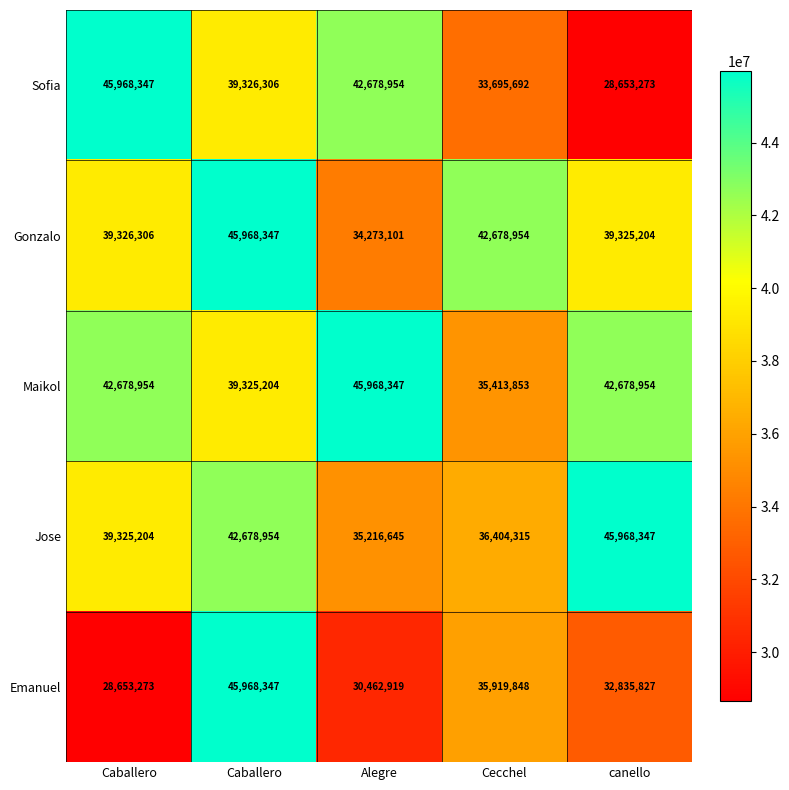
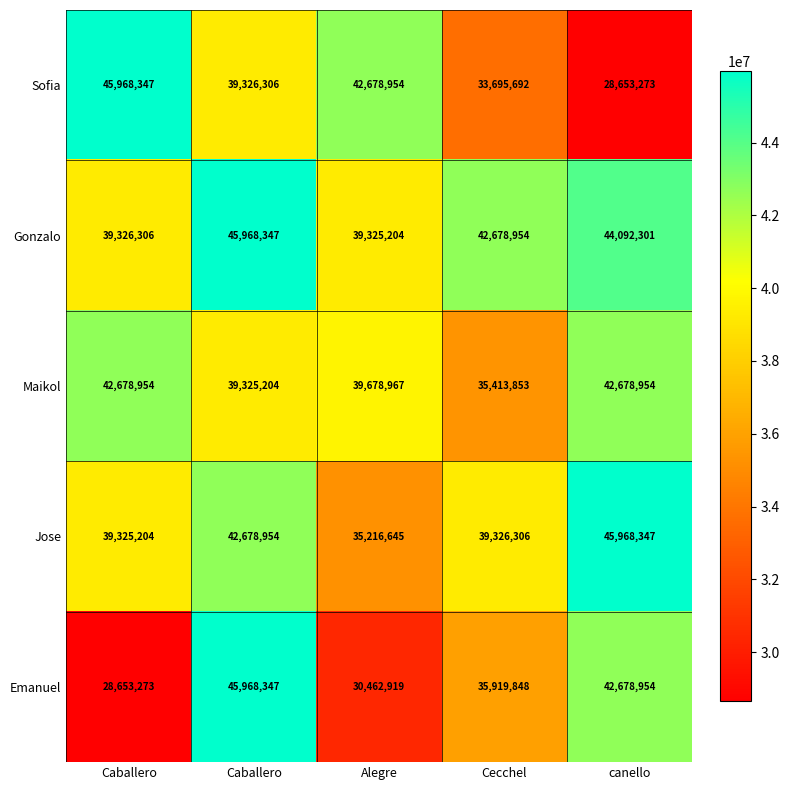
Gonzalo, Alegre: 34,273,101 -> 39,325,204
Gonzalo, canello: 39,325,204 -> 44,092,301
Maikol, Alegre: 45,968,347 -> 39,678,967
Jose, Cecchel: 36,404,315 -> 39,326,306
Emanuel, canello: 32,835,827 -> 42,678,954
